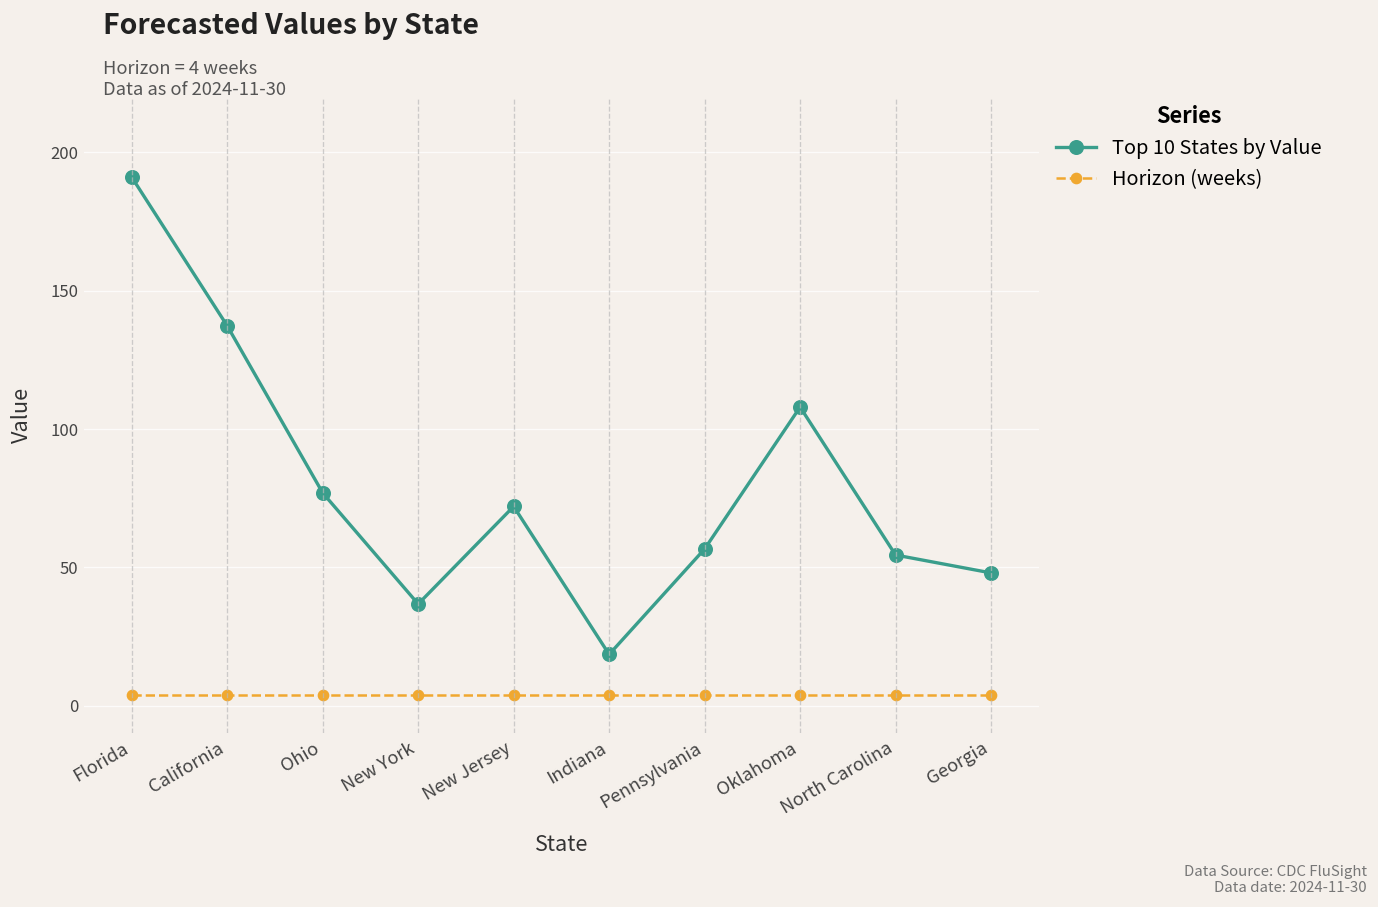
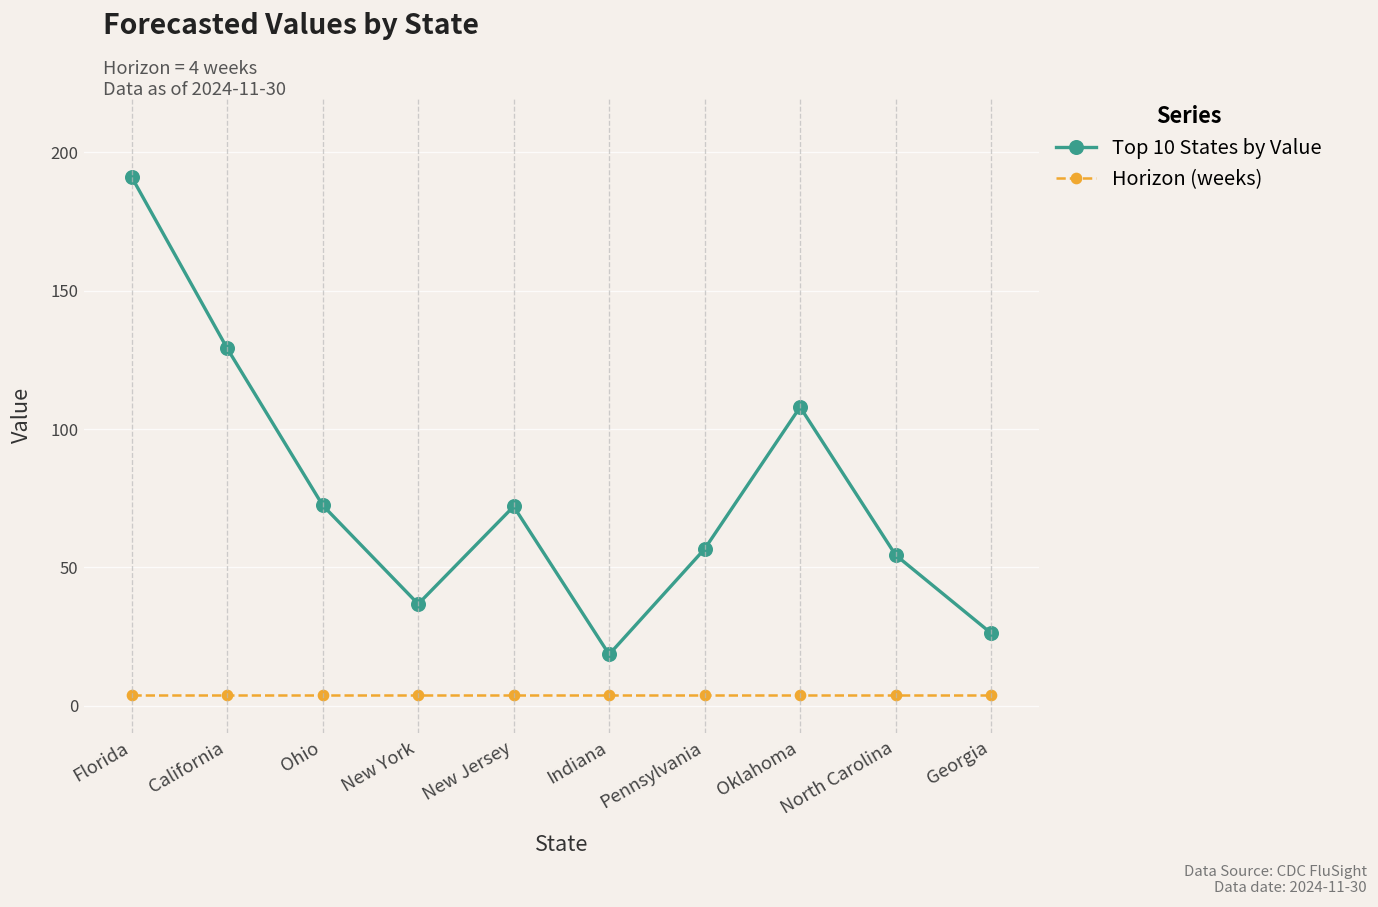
Top 10 States by Value, California: 137 -> 129
Top 10 States by Value, Ohio: 77 -> 72
Top 10 States by Value, Georgia: 48 -> 26
